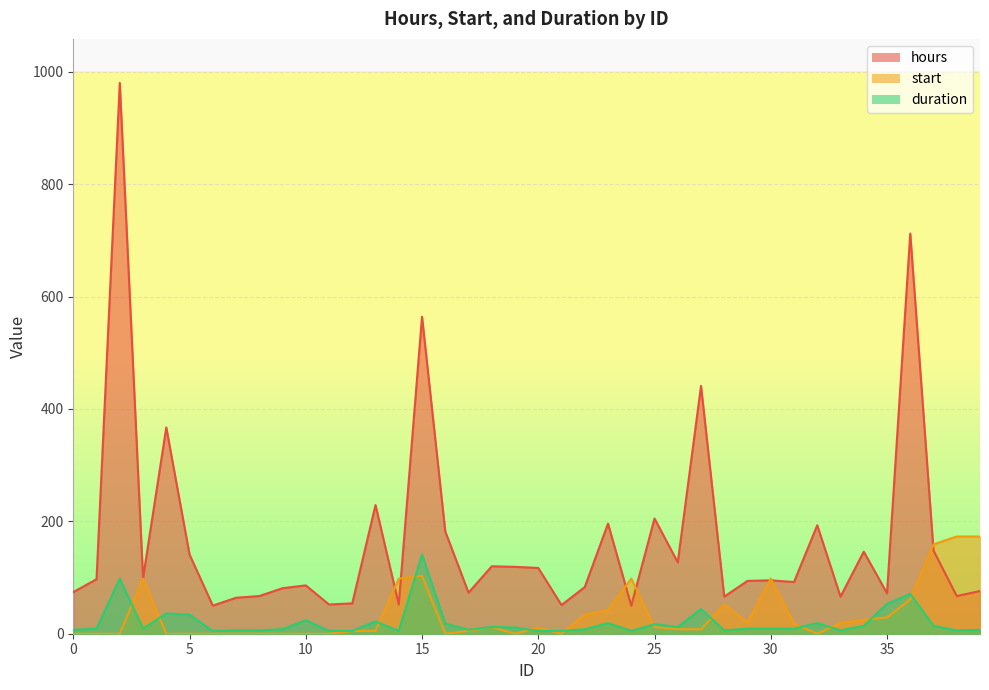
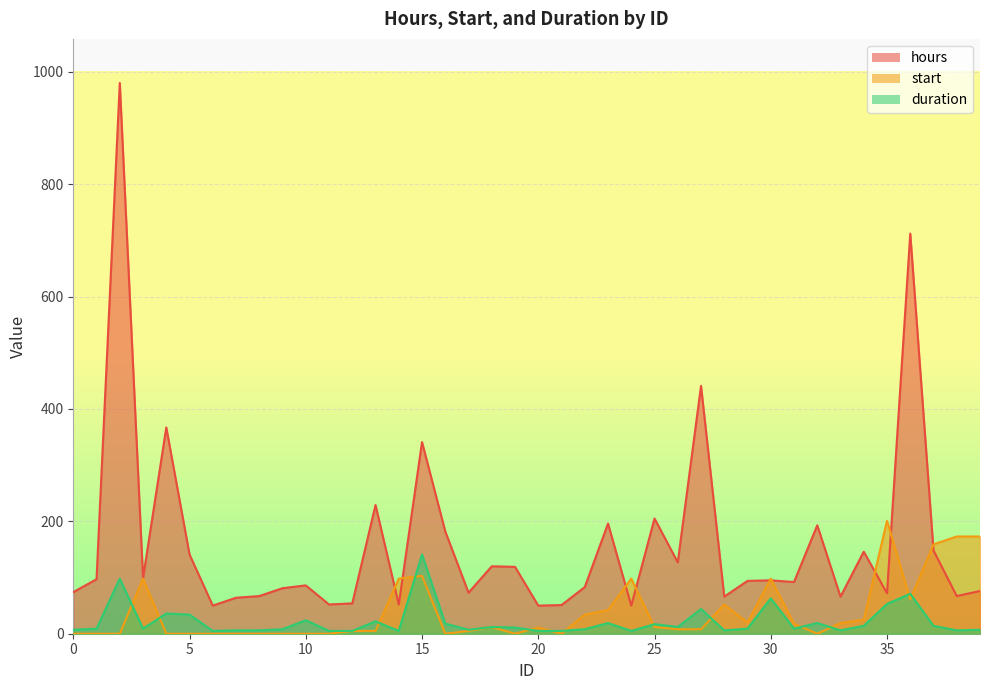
hours, 15: 560 -> 340
hours, 20: 120 -> 50
duration, 30: 10 -> 60
start, 35: 30 -> 200
